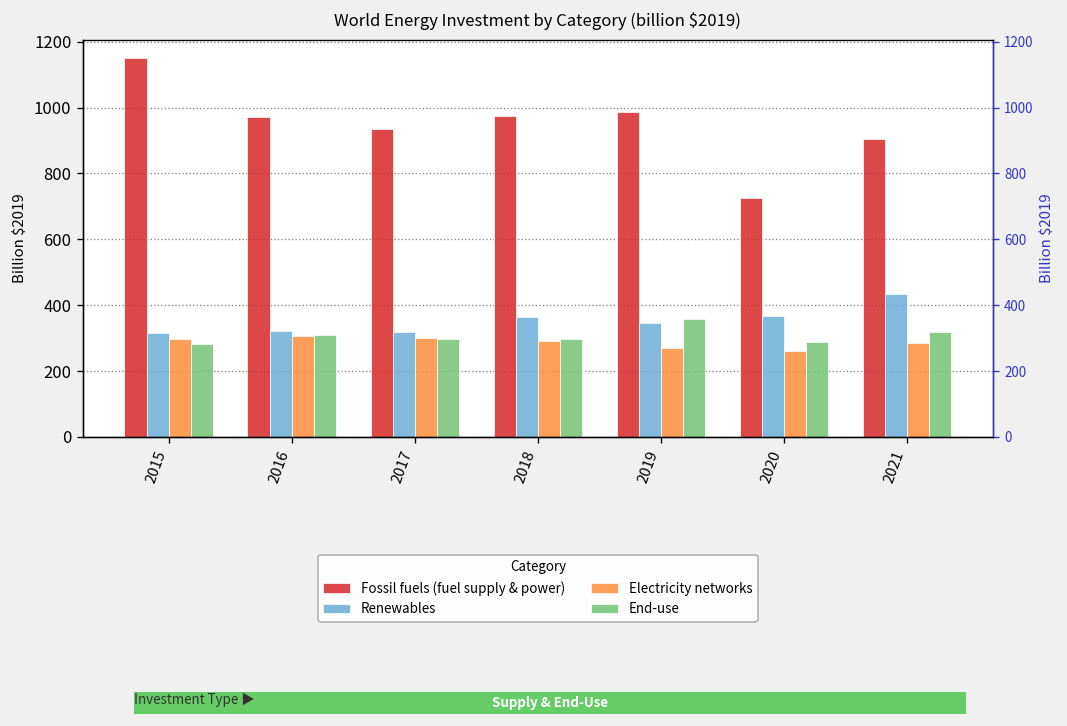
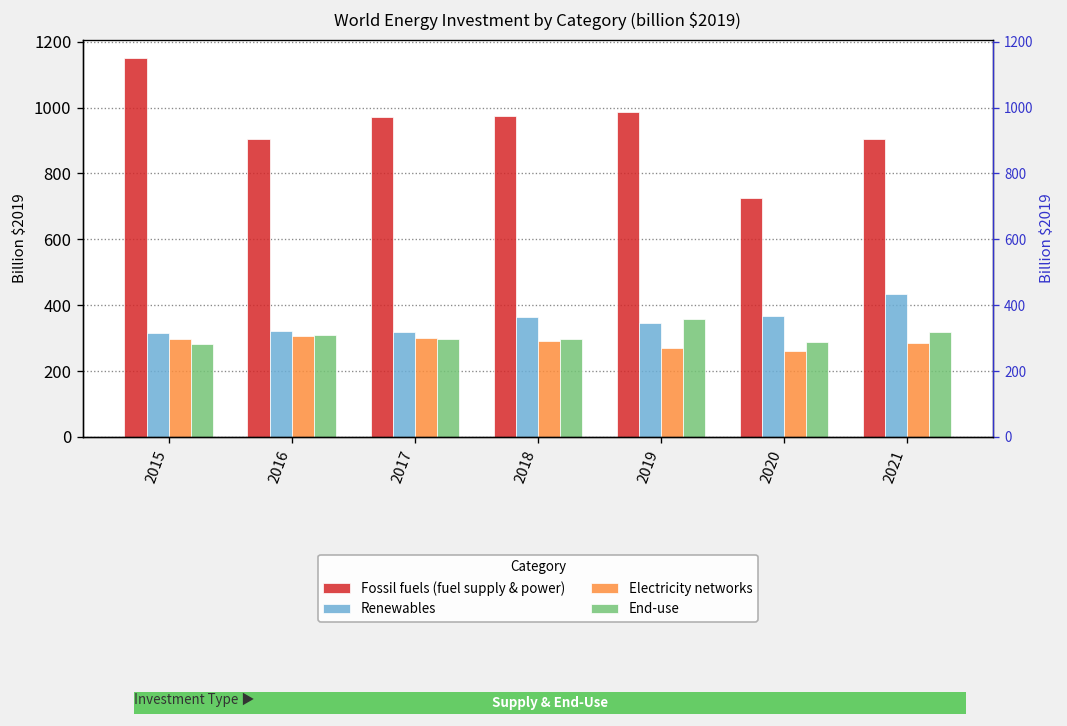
Fossil fuels (fuel supply & power), 2016: 970 -> 900
Fossil fuels (fuel supply & power), 2017: 940 -> 970
